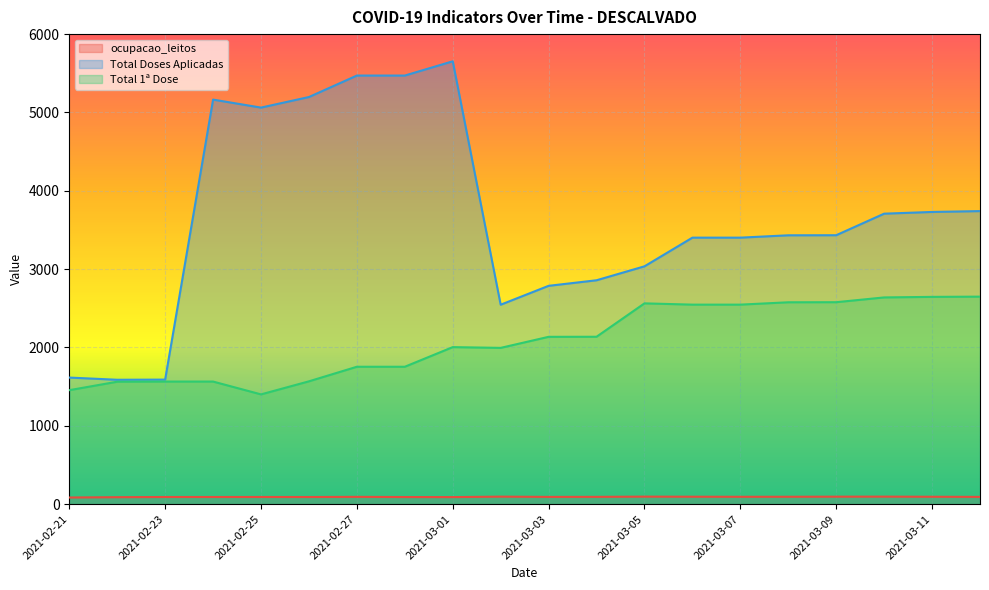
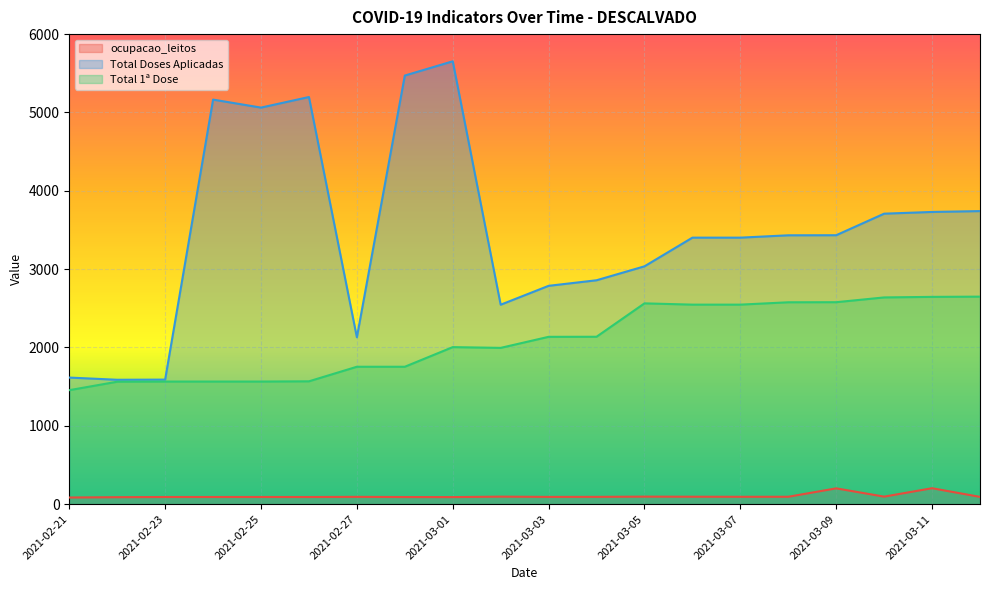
Total 1ª Dose, 2021-02-25: 1400 -> 1600
Total Doses Aplicadas, 2021-02-27: 5500 -> 2100
ocupacao_leitos, 2021-03-09: 100 -> 200
ocupacao_leitos, 2021-03-11: 100 -> 200
